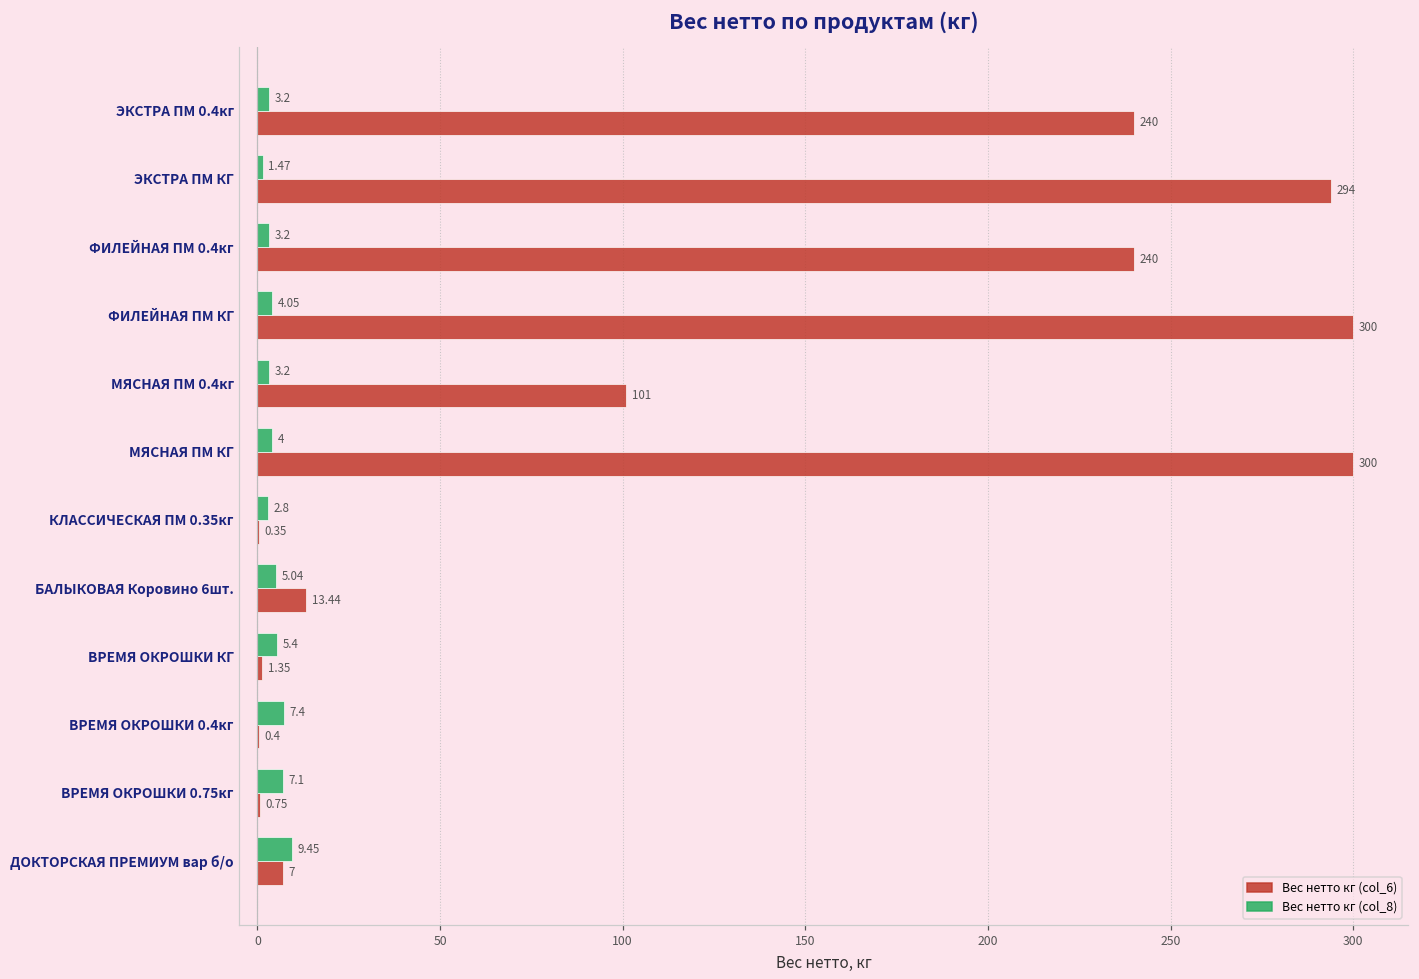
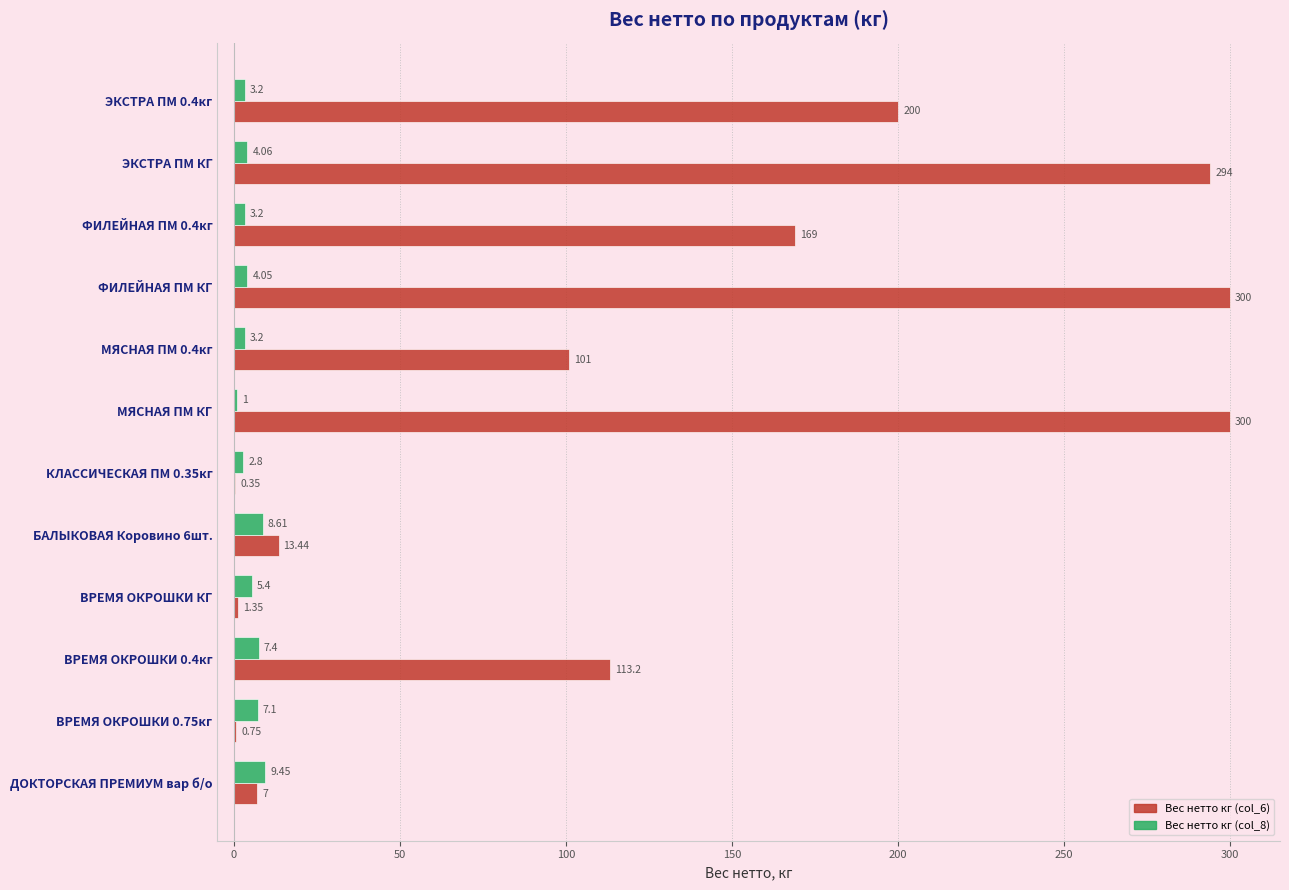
Вес нетто кг (col_6), ЭКСТРА ПМ 0.4кг: 240 -> 200
Вес нетто кг (col_8), ЭКСТРА ПМ КГ: 1.47 -> 4.06
Вес нетто кг (col_6), ФИЛЕЙНАЯ ПМ 0.4кг: 240 -> 169
Вес нетто кг (col_8), МЯСНАЯ ПМ КГ: 4 -> 1
Вес нетто кг (col_8), БАЛЫКОВАЯ Коровино 6шт.: 5.04 -> 8.61
Вес нетто кг (col_6), ВРЕМЯ ОКРОШКИ 0.4кг: 0.4 -> 113.2
